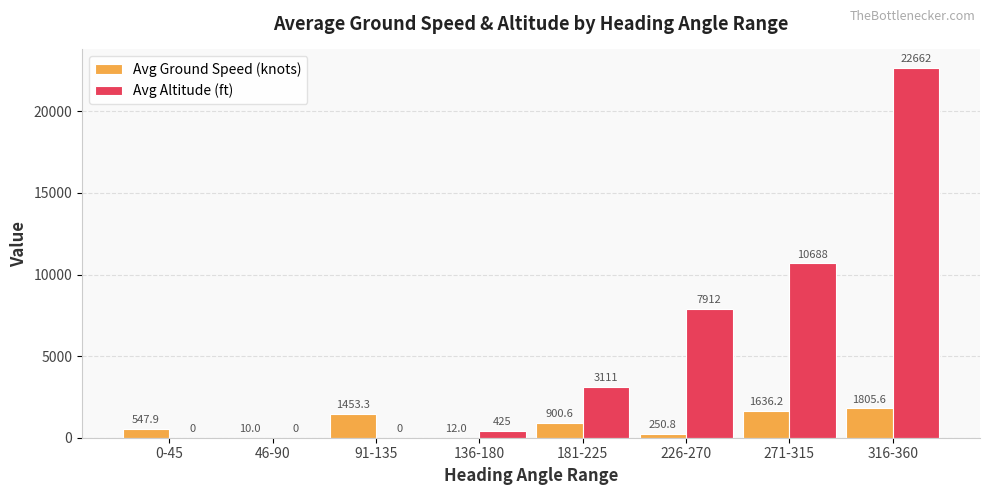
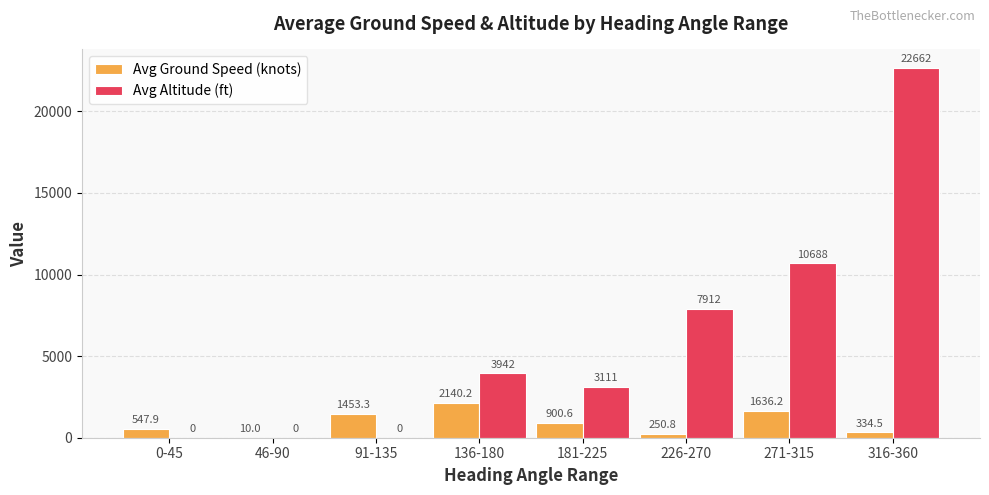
Avg Ground Speed (knots), 136-180: 12.0 -> 2140.2
Avg Altitude (ft), 136-180: 425 -> 3942
Avg Ground Speed (knots), 316-360: 1805.6 -> 334.5
